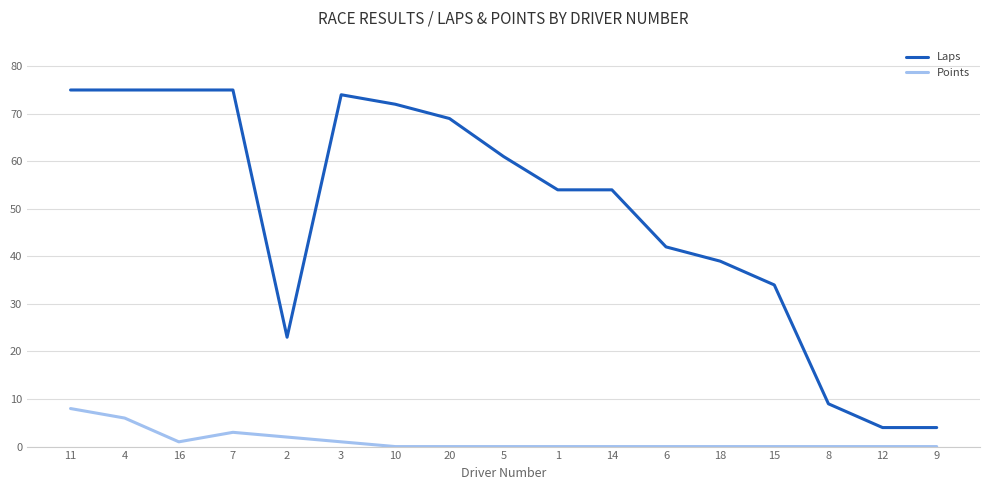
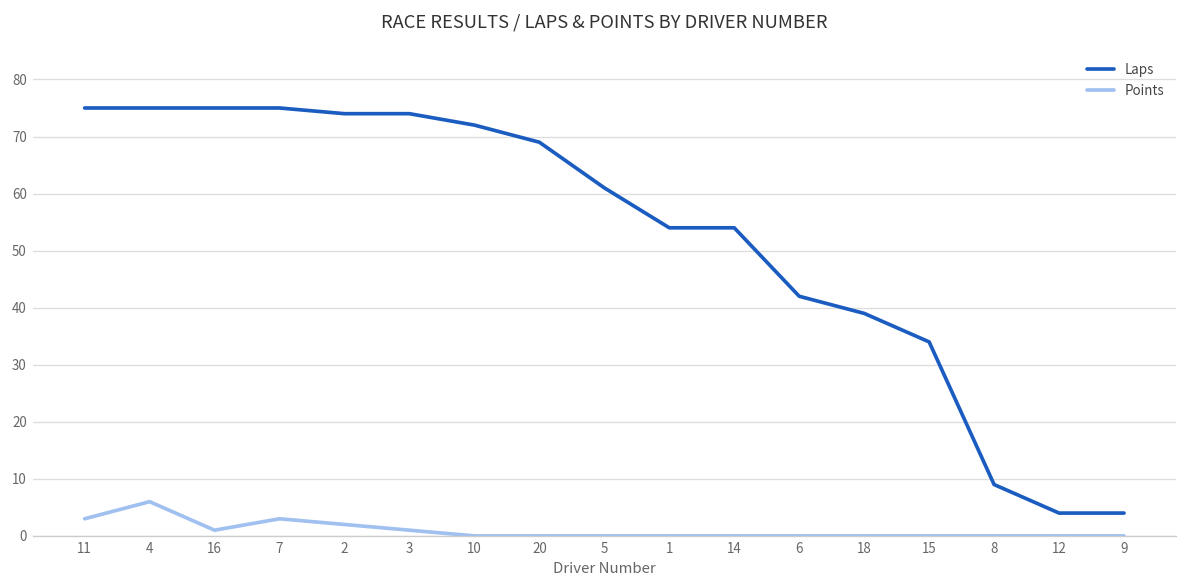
Points, 11: 8 -> 3
Laps, 2: 23 -> 74
